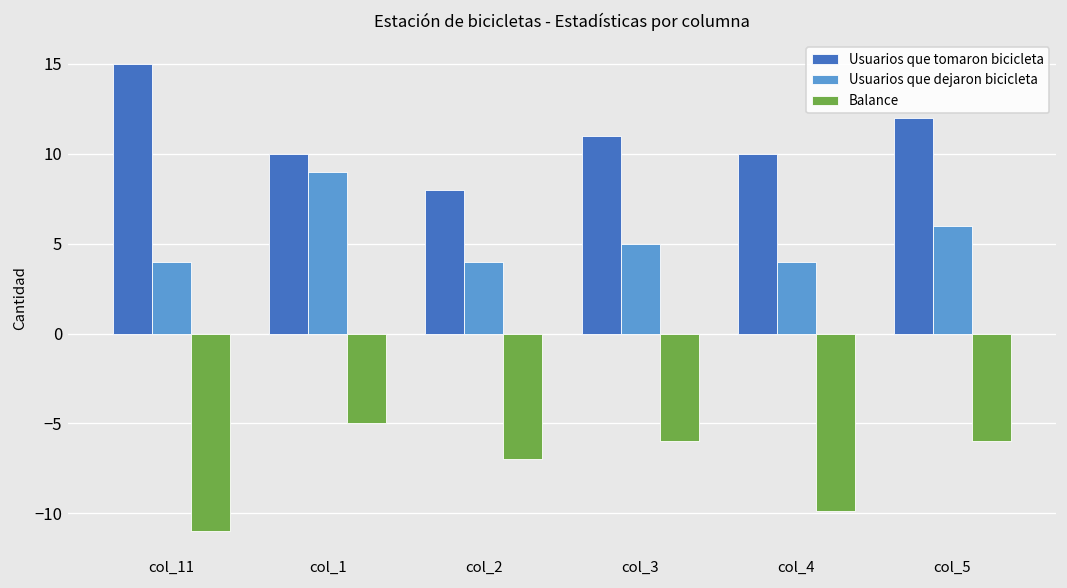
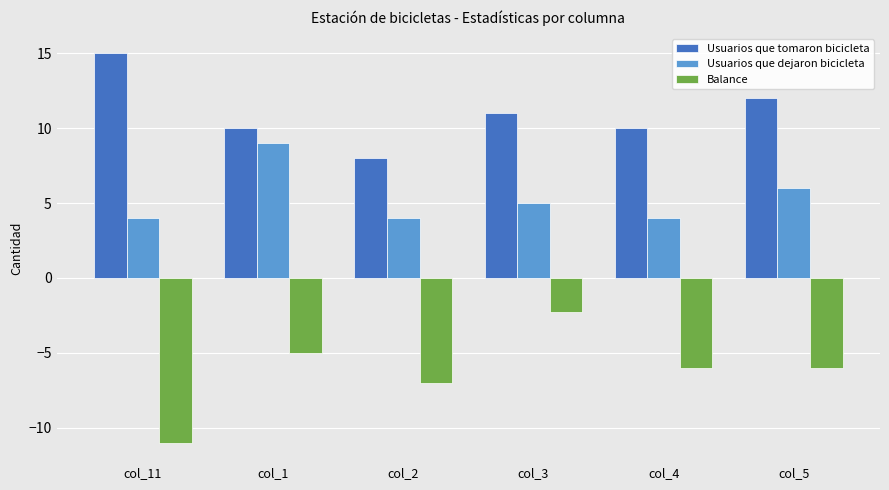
Balance, col_3: -6.0 -> -2.3
Balance, col_4: -9.9 -> -6.0
